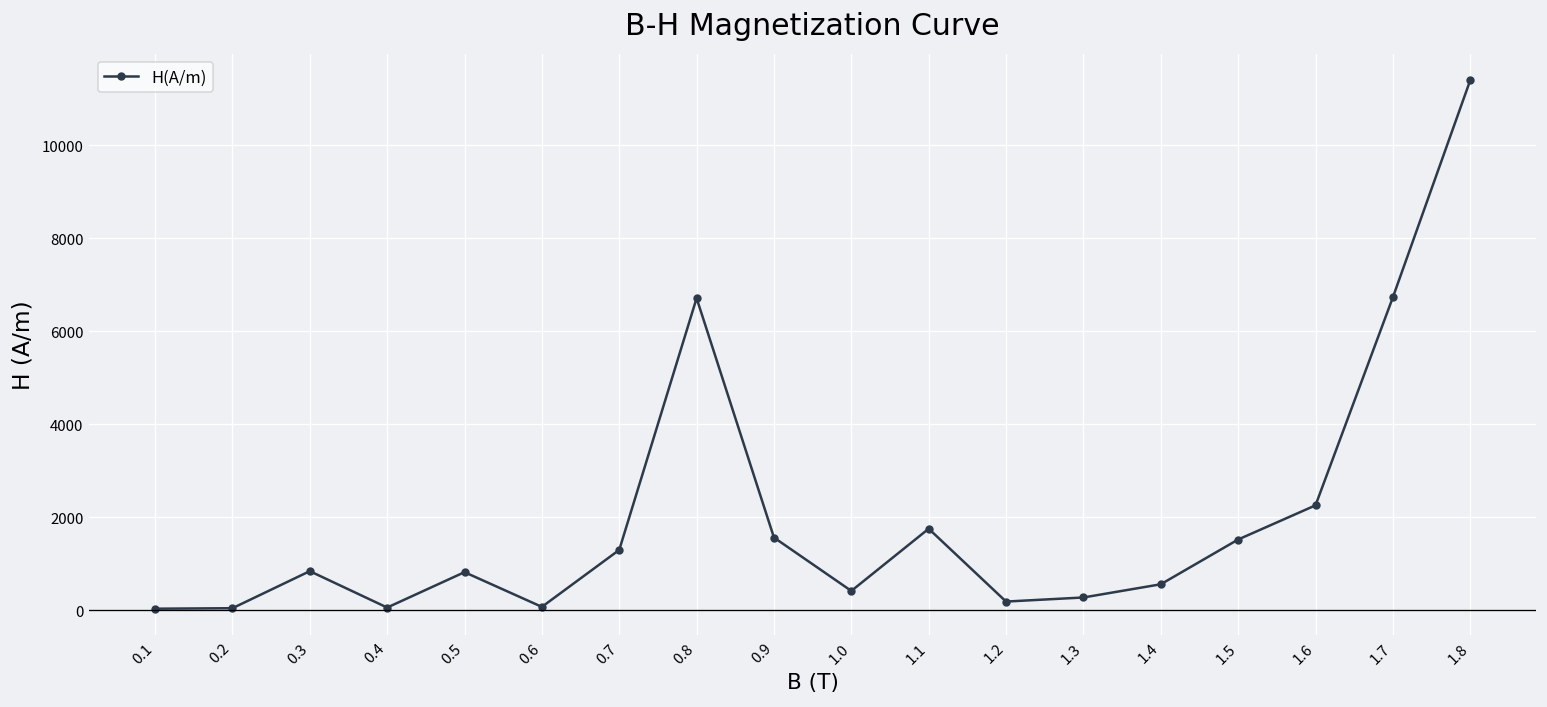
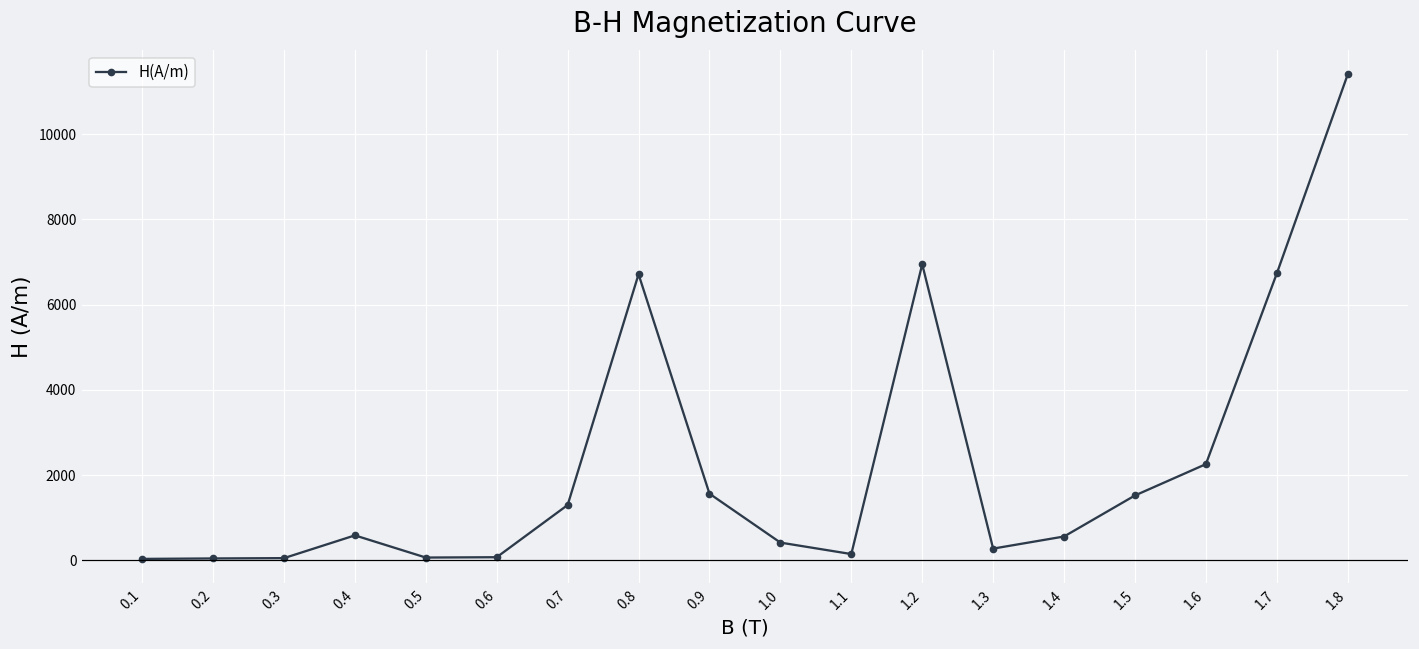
0.3: 800 -> 0
0.4: 100 -> 600
0.5: 800 -> 100
1.1: 1800 -> 100
1.2: 200 -> 6900
